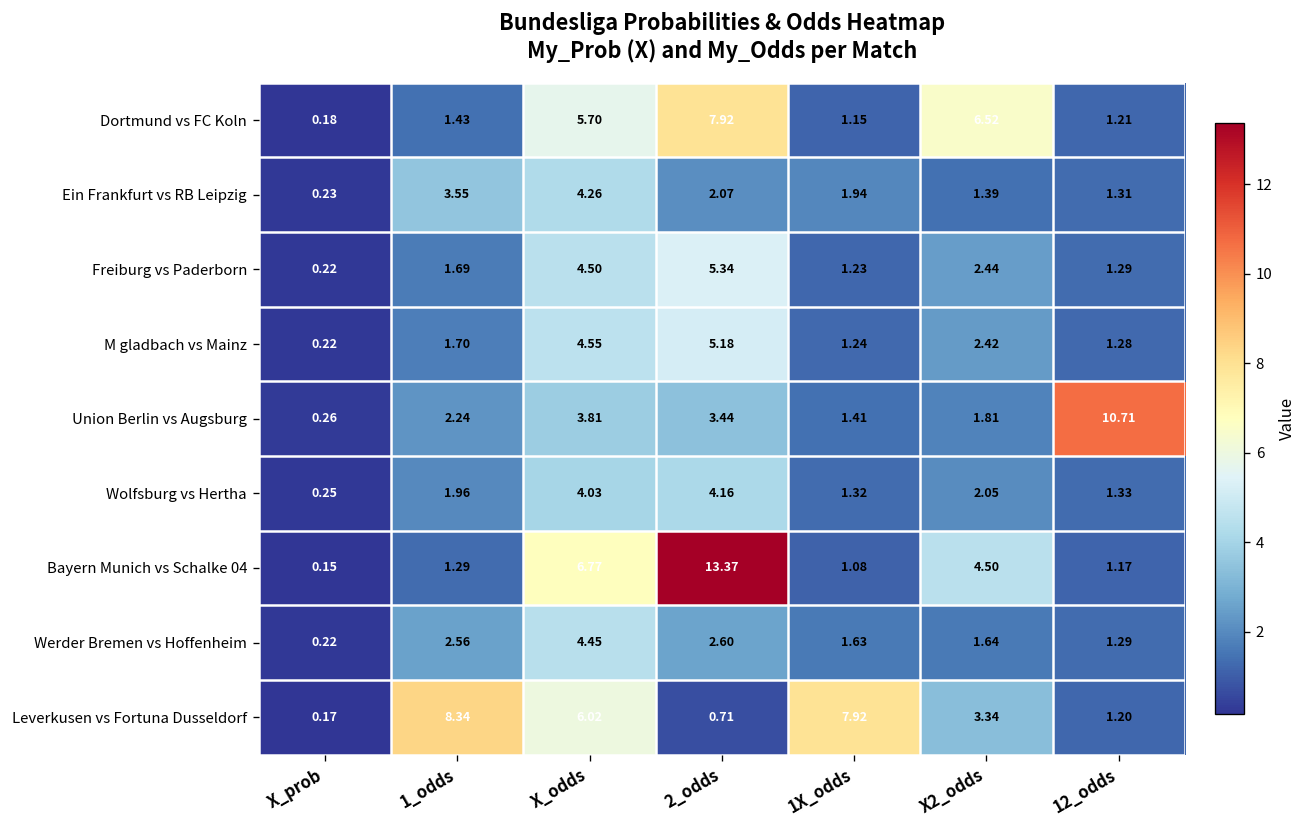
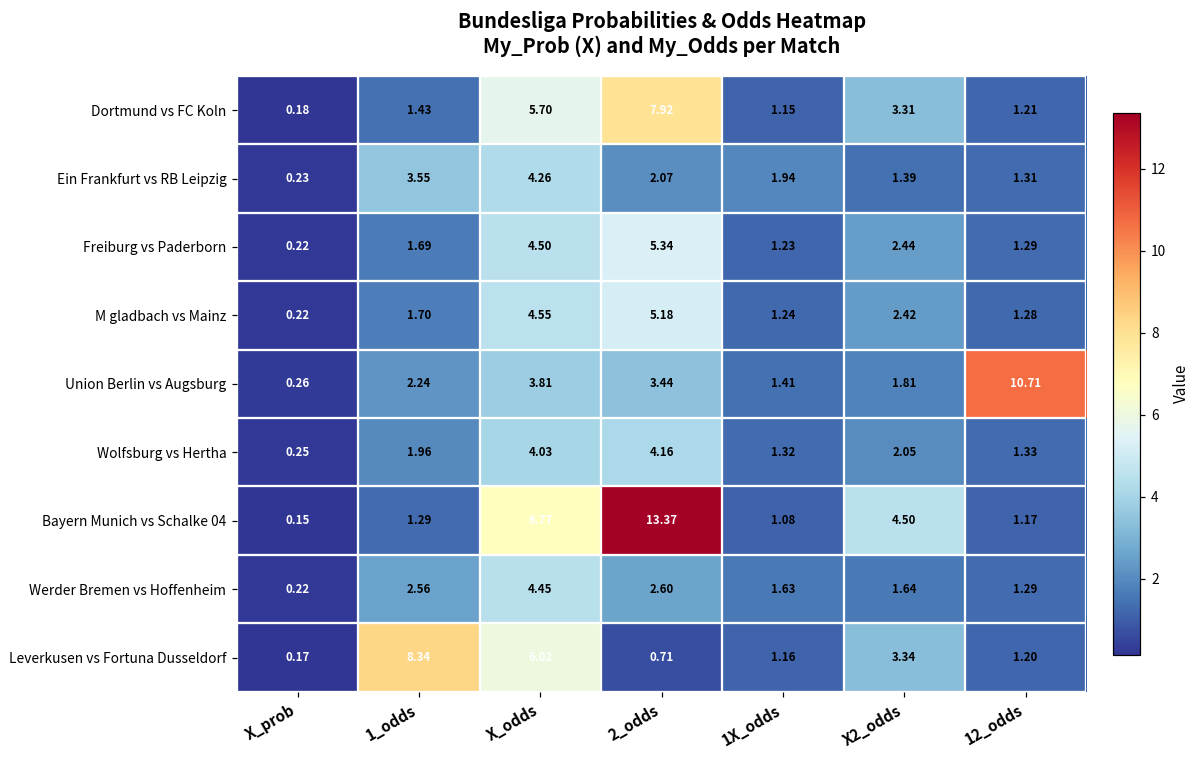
Dortmund vs FC Koln, X2_odds: 6.52 -> 3.31
Leverkusen vs Fortuna Dusseldorf, 1X_odds: 7.92 -> 1.16
